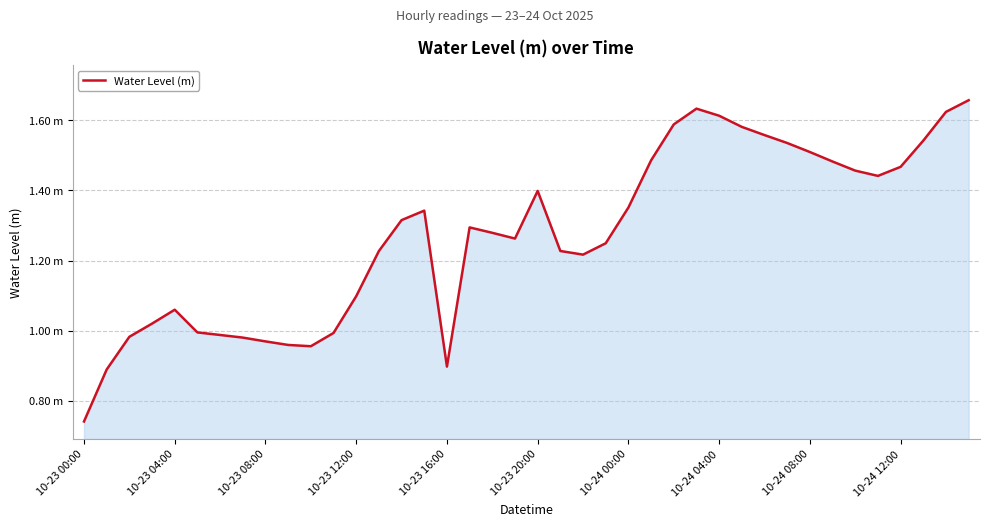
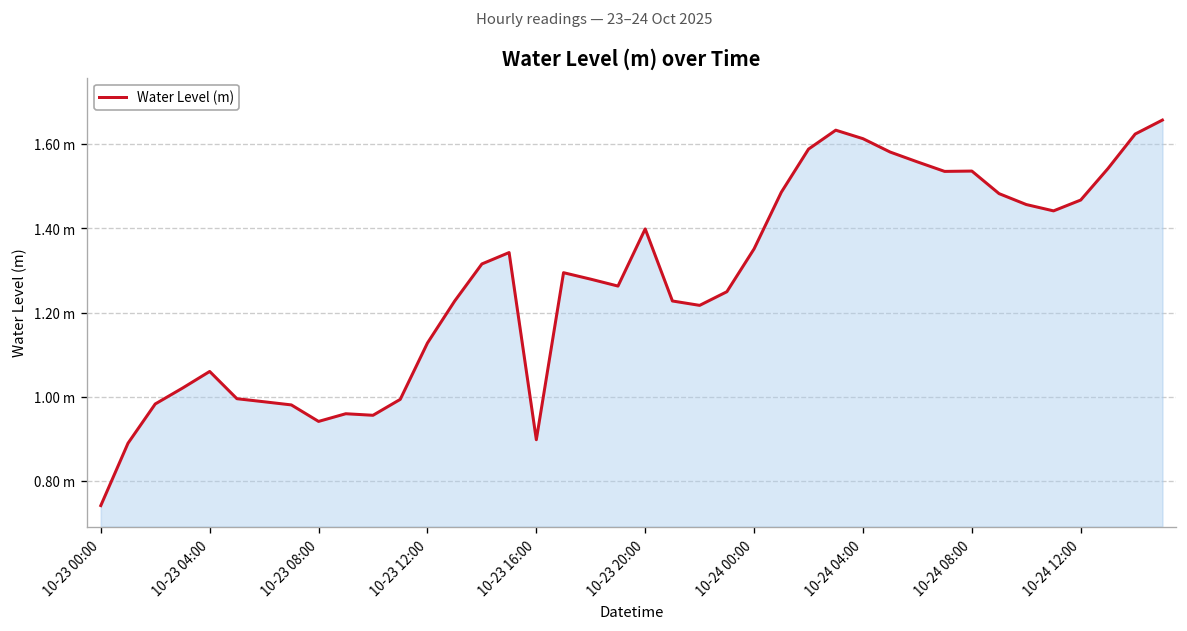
10-23 08:00: 0.97 m -> 0.94 m
10-23 12:00: 1.10 m -> 1.13 m
10-24 08:00: 1.51 m -> 1.54 m
